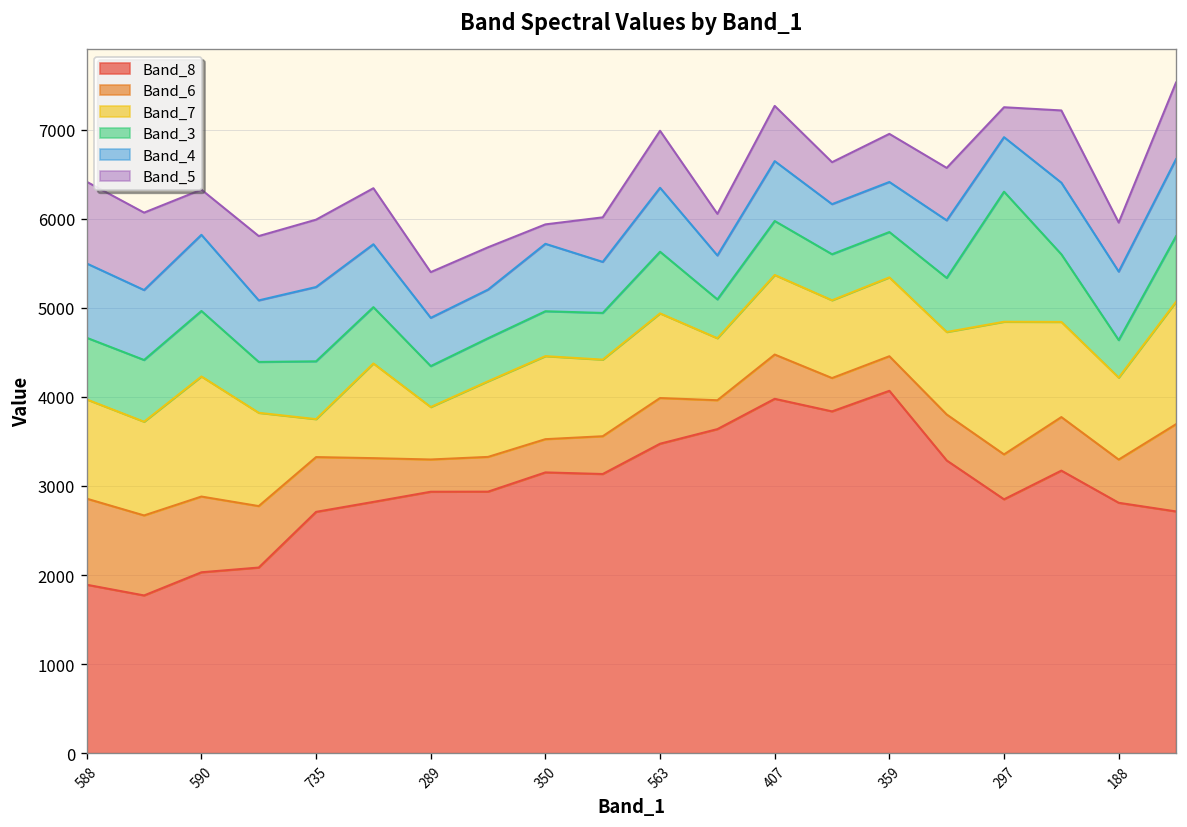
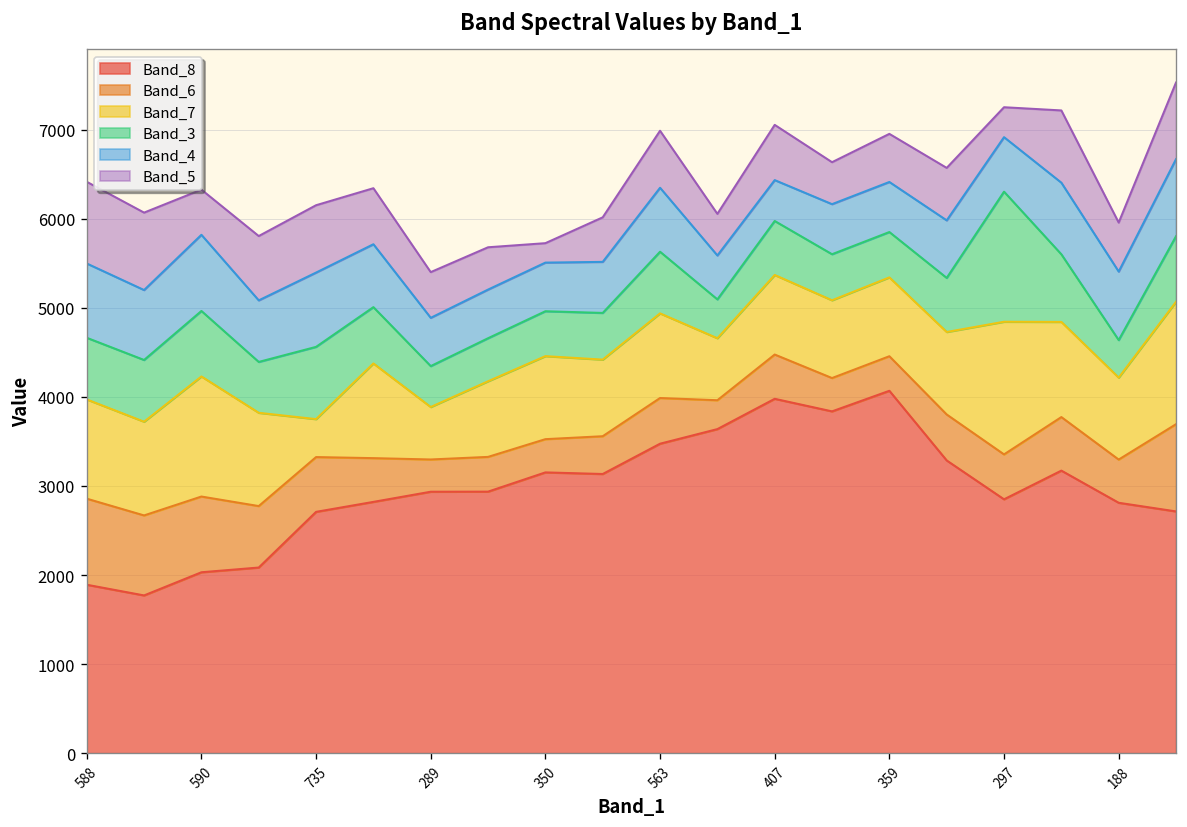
Band_3, 735: 600 -> 800
Band_4, 350: 800 -> 500
Band_4, 407: 700 -> 500
